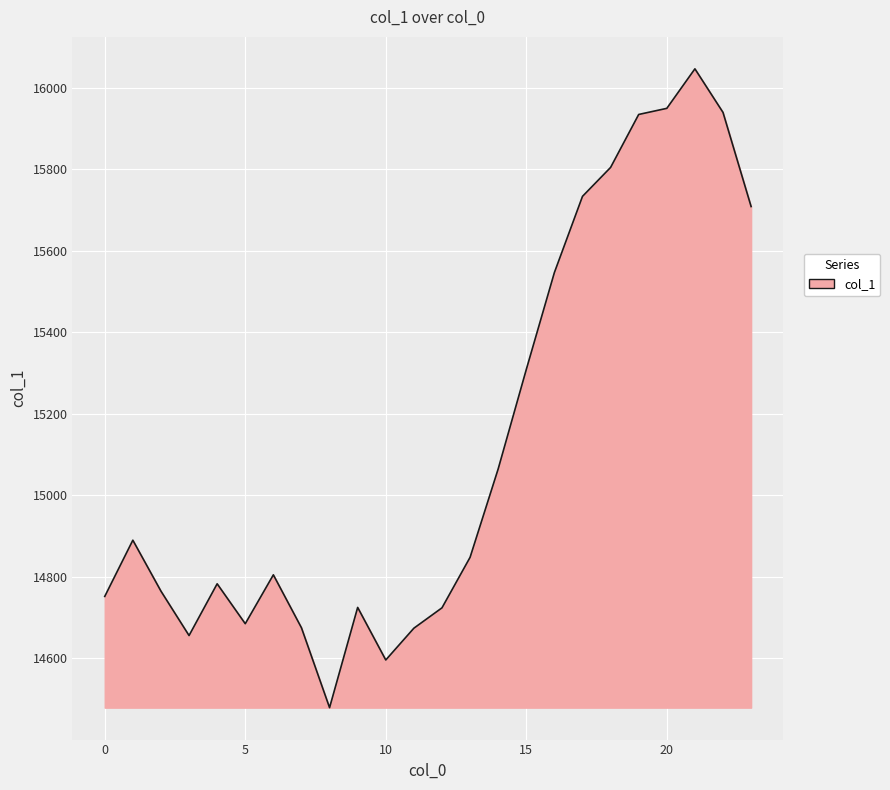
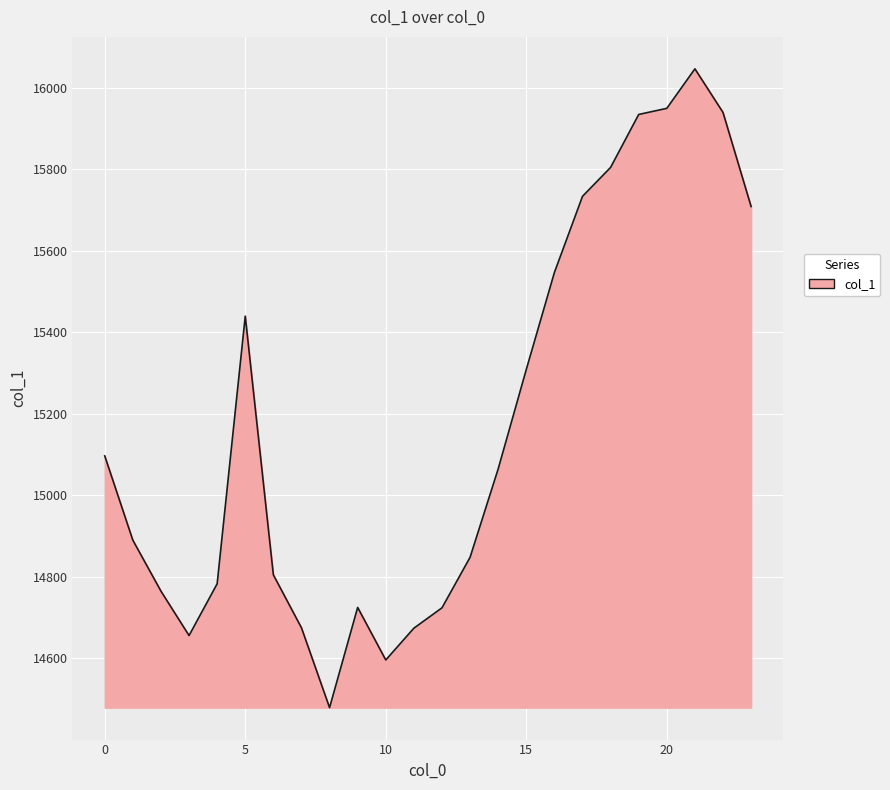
0: 14750 -> 15100
5: 14690 -> 15440
